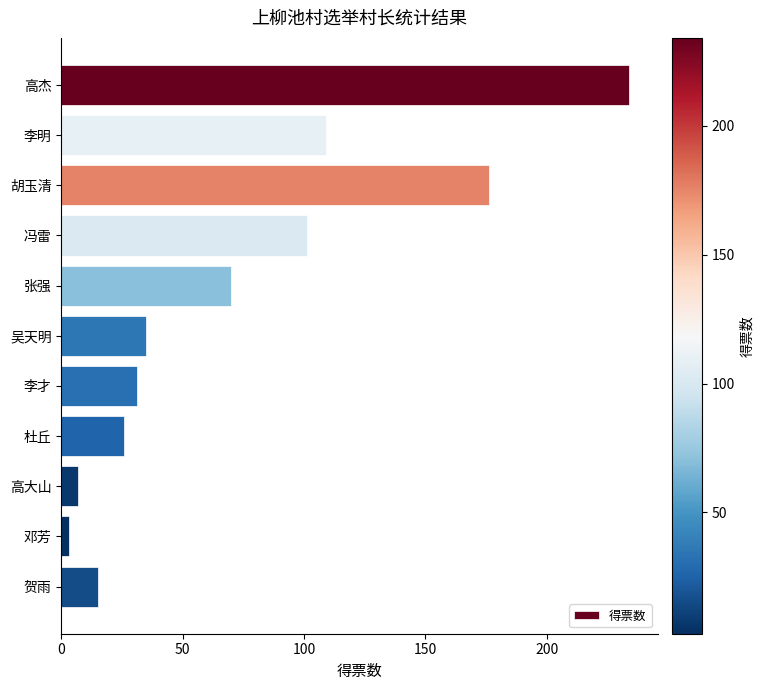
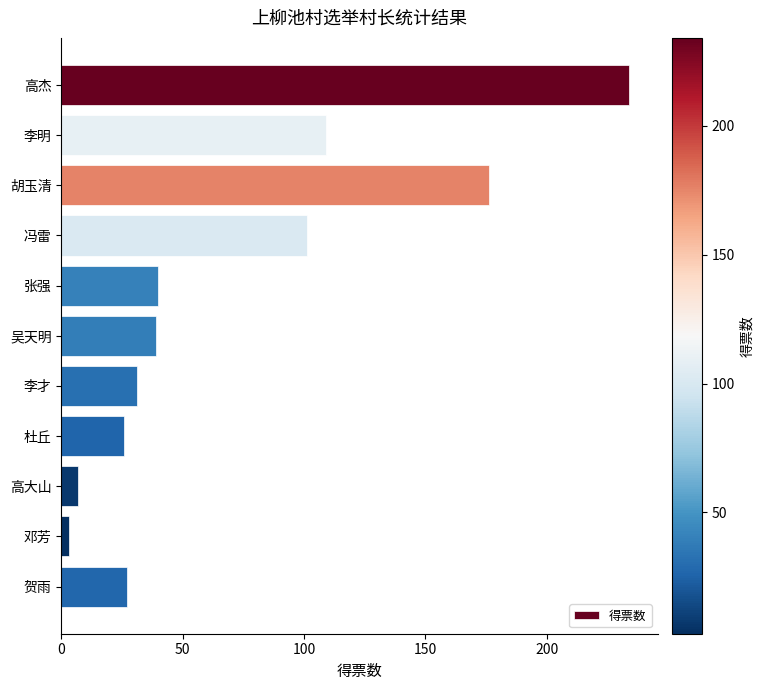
张强: 70 -> 40
吴天明: 35 -> 39
贺雨: 15 -> 27
